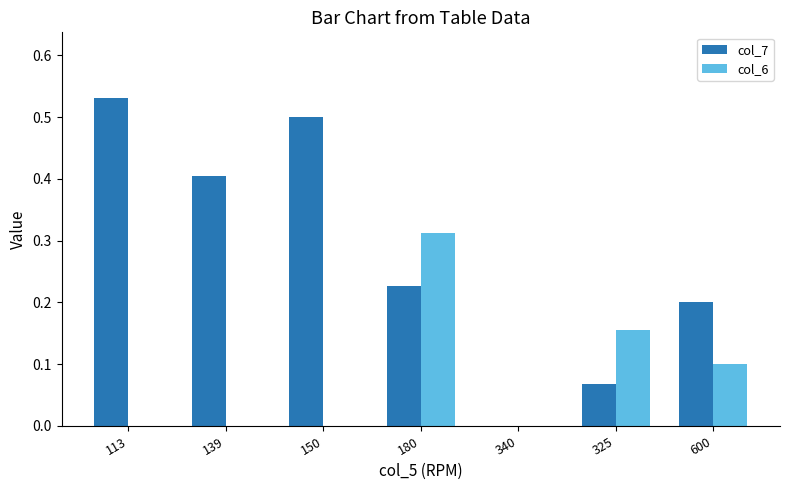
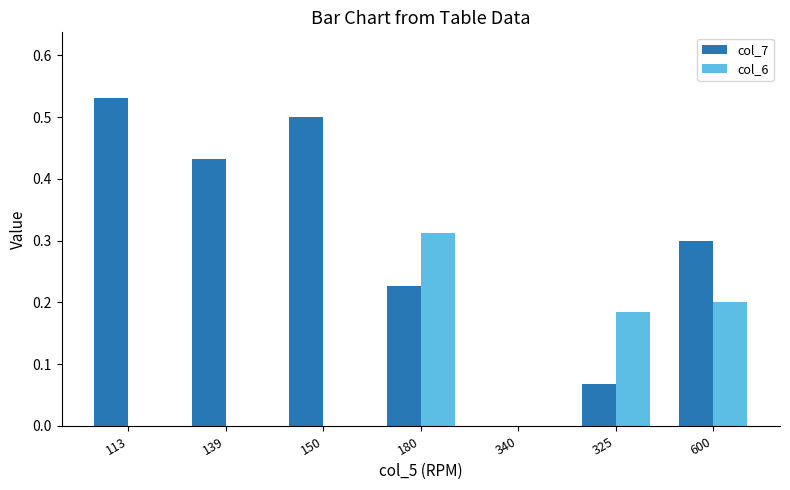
col_7, 139: 0.40 -> 0.43
col_6, 325: 0.16 -> 0.18
col_7, 600: 0.2 -> 0.3
col_6, 600: 0.1 -> 0.2
